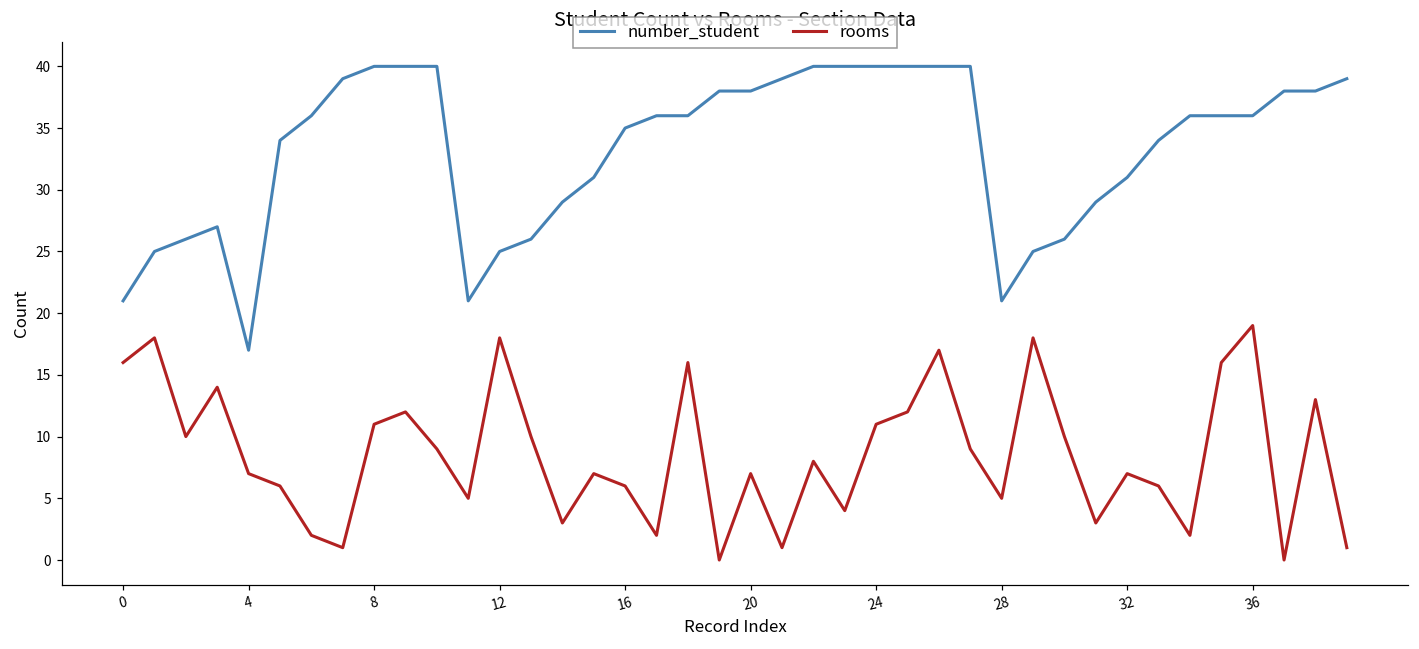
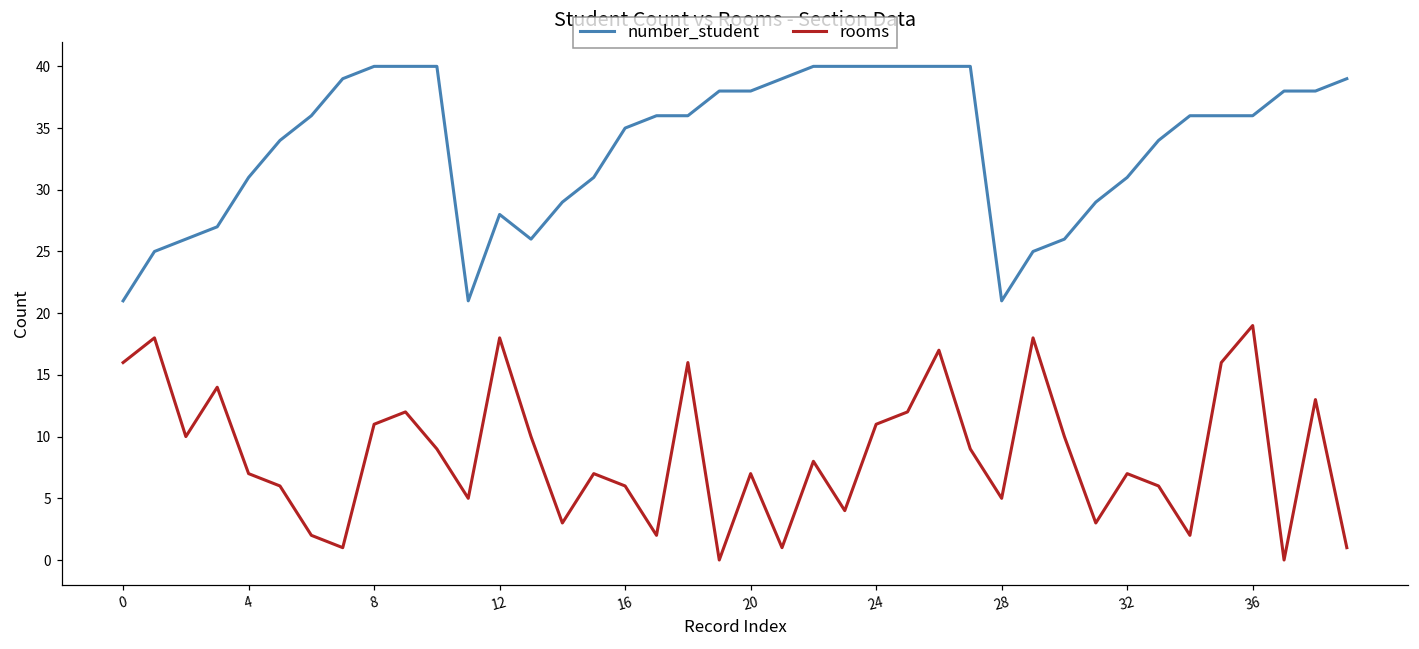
number_student, 4: 17 -> 31
number_student, 12: 25 -> 28
